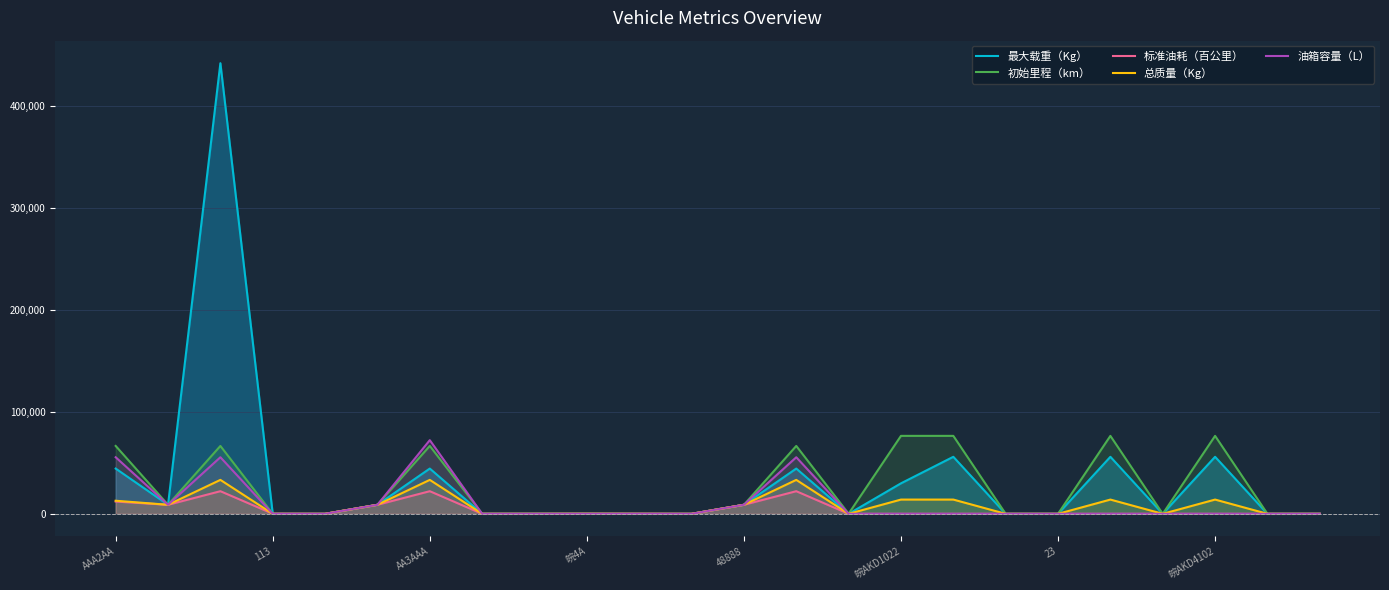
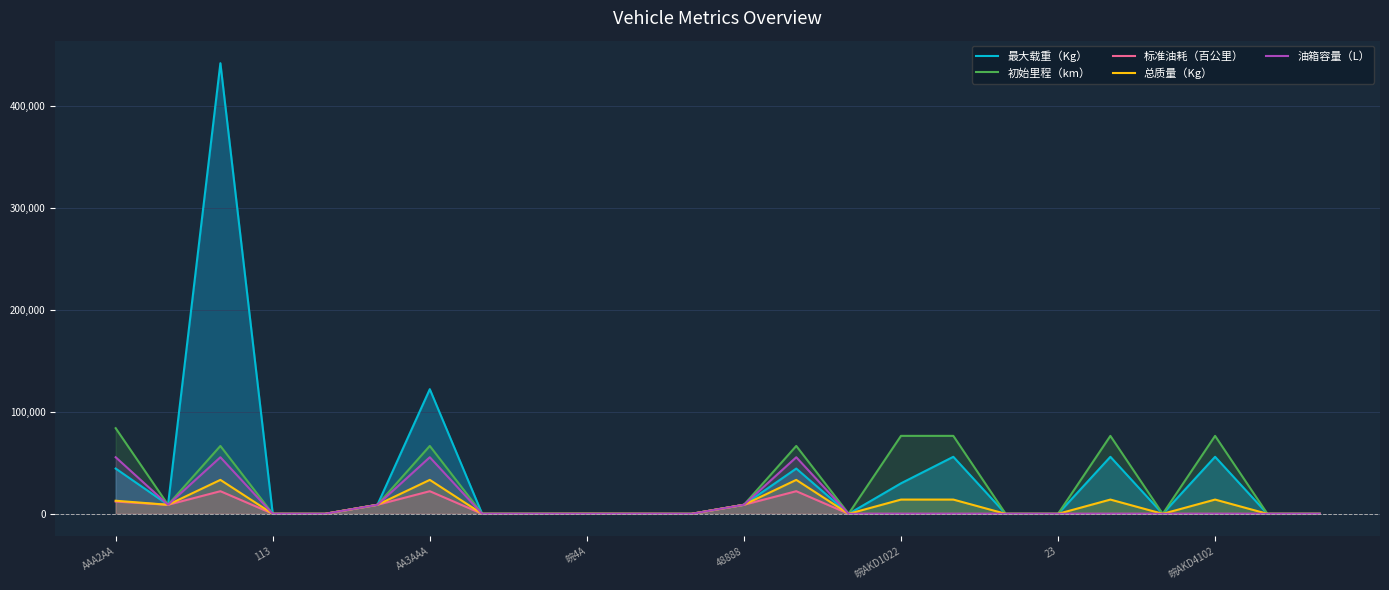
初始里程（km）, AAA2AA: 67,000 -> 84,000
最大载重（Kg）, AA3AAA: 44,000 -> 122,000
油箱容量（L）, AA3AAA: 72,000 -> 56,000
